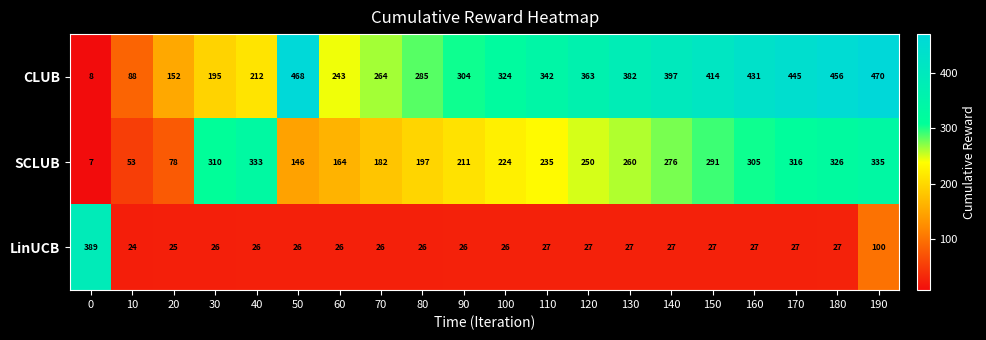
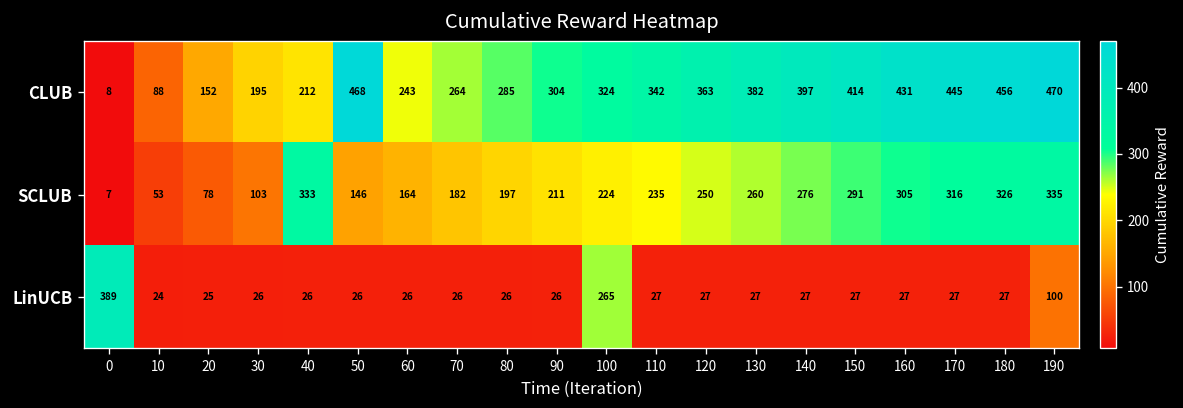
SCLUB, 30: 310 -> 103
LinUCB, 100: 26 -> 265
